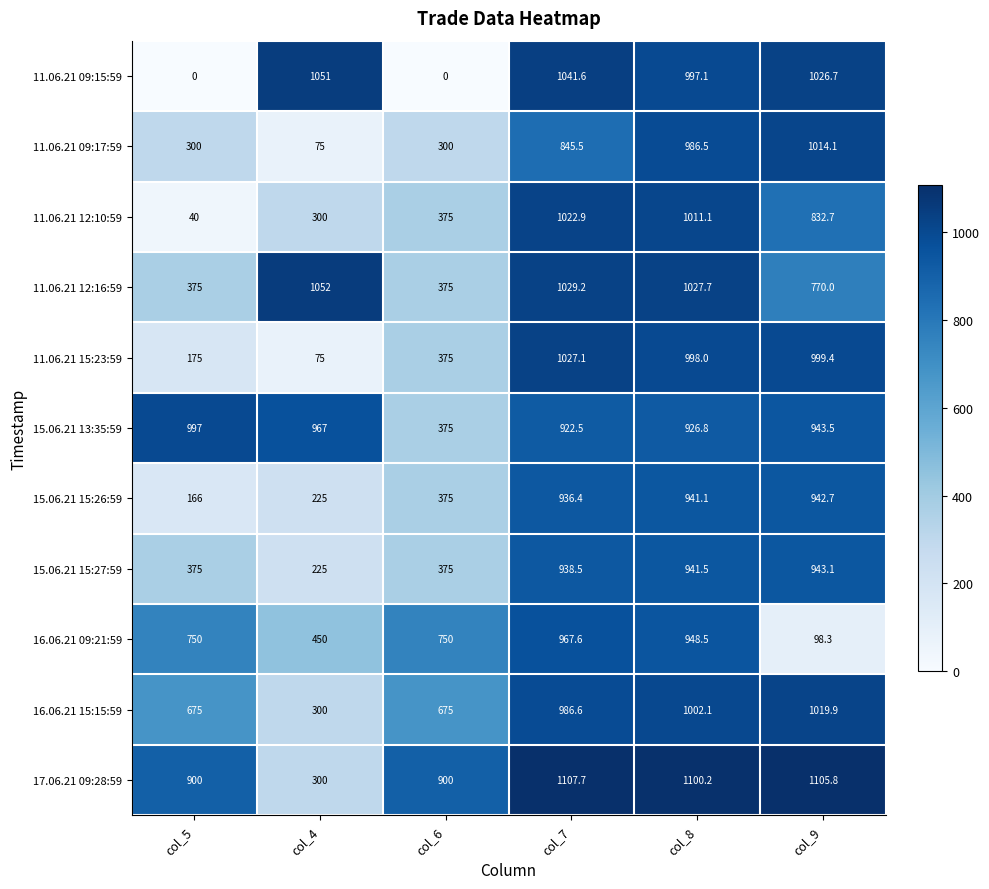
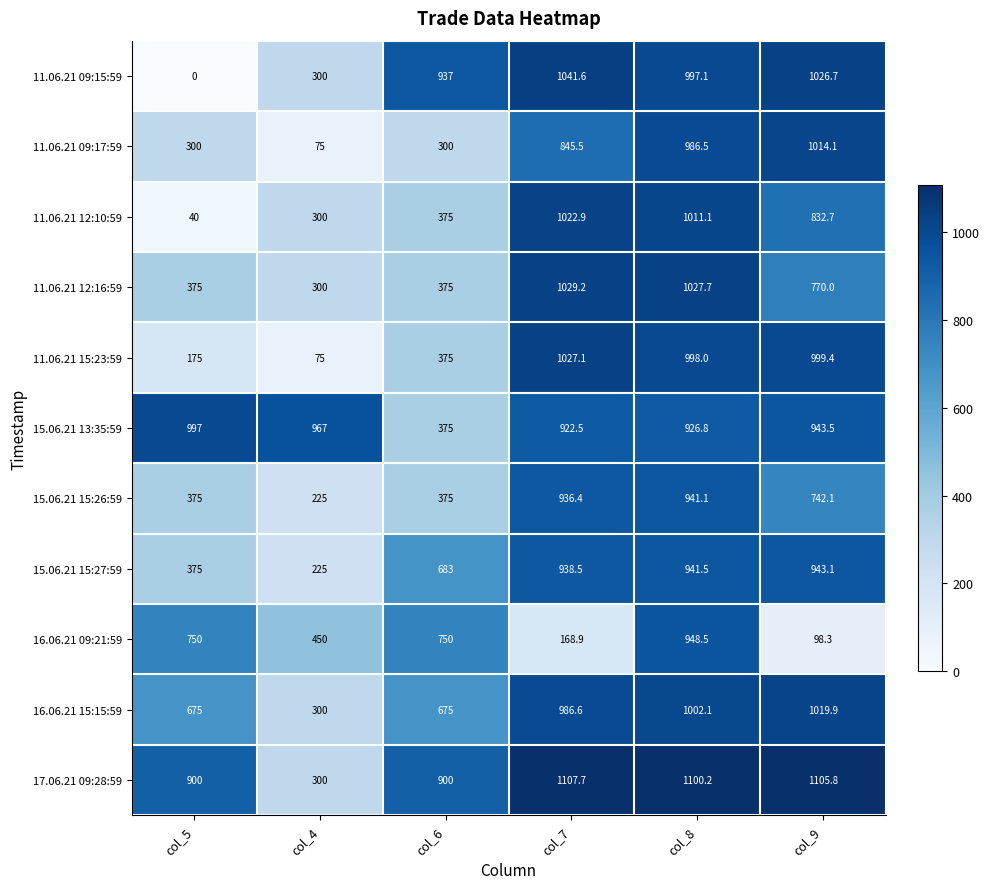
11.06.21 09:15:59, col_4: 1051 -> 300
11.06.21 09:15:59, col_6: 0 -> 937
11.06.21 12:16:59, col_4: 1052 -> 300
15.06.21 15:26:59, col_5: 166 -> 375
15.06.21 15:26:59, col_9: 942.7 -> 742.1
15.06.21 15:27:59, col_6: 375 -> 683
16.06.21 09:21:59, col_7: 967.6 -> 168.9
